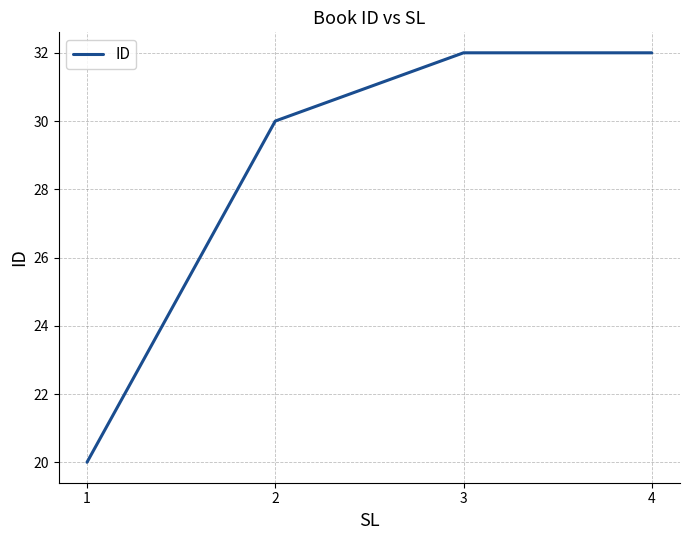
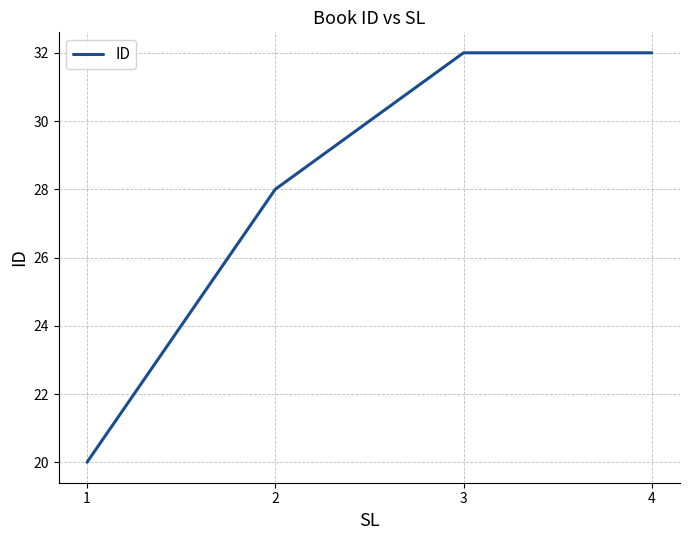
2: 30 -> 28
